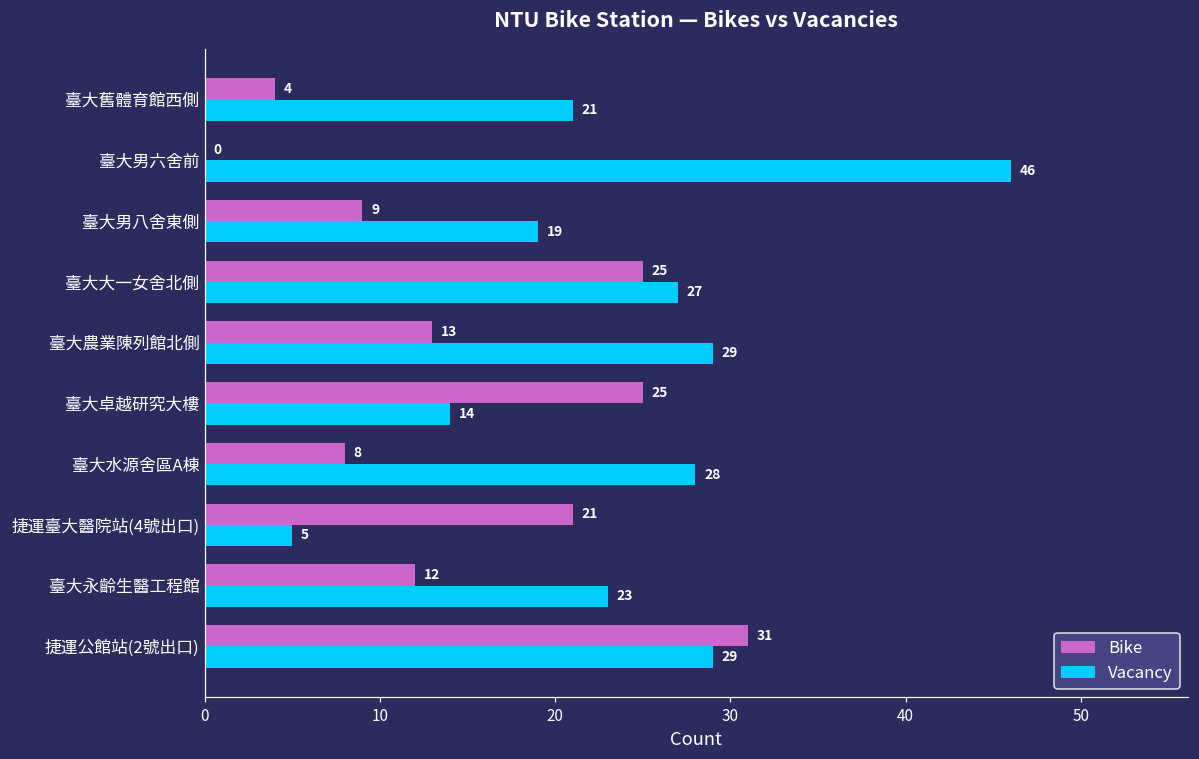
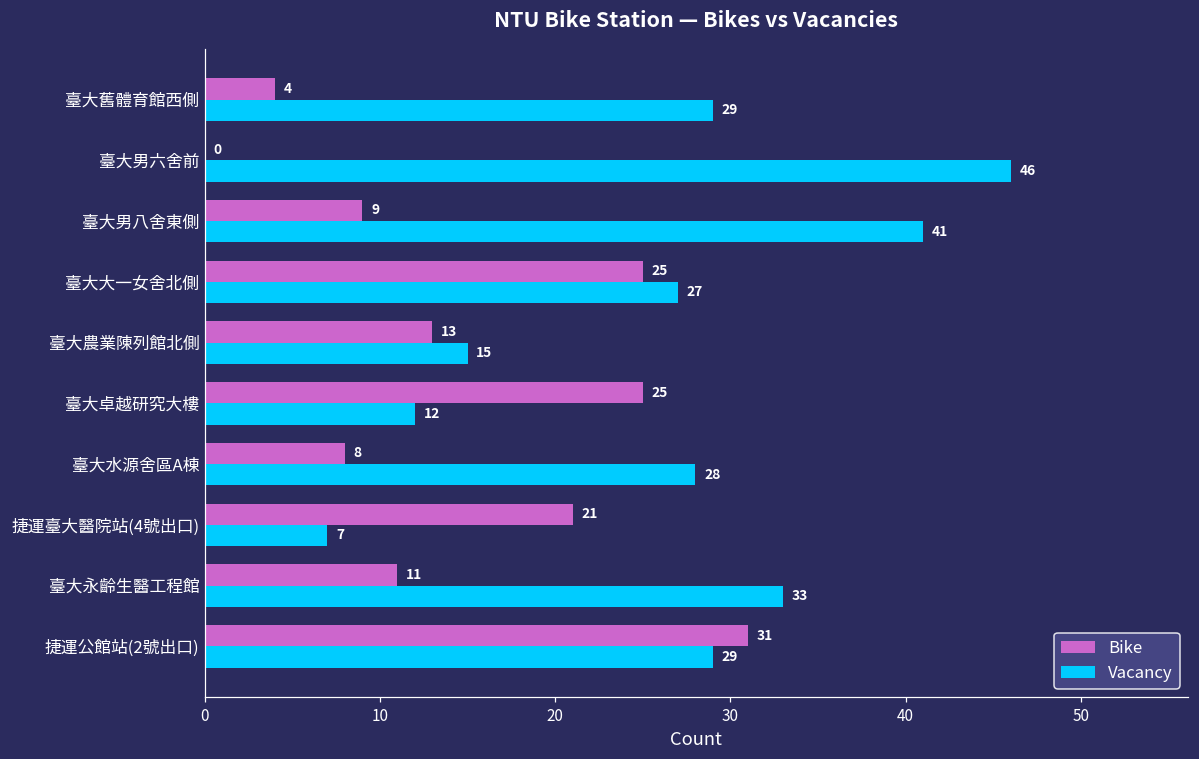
Vacancy, 臺大舊體育館西側: 21 -> 29
Vacancy, 臺大男八舍東側: 19 -> 41
Vacancy, 臺大農業陳列館北側: 29 -> 15
Vacancy, 臺大卓越研究大樓: 14 -> 12
Vacancy, 捷運臺大醫院站(4號出口): 5 -> 7
Bike, 臺大永齡生醫工程館: 12 -> 11
Vacancy, 臺大永齡生醫工程館: 23 -> 33
